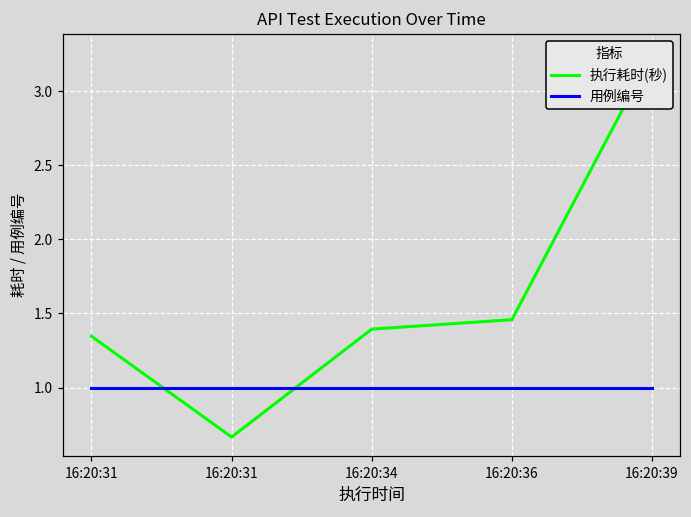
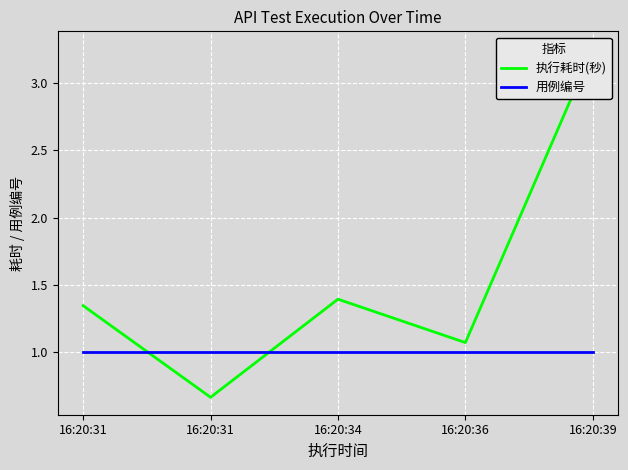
执行耗时(秒), 16:20:36: 1.46 -> 1.07
